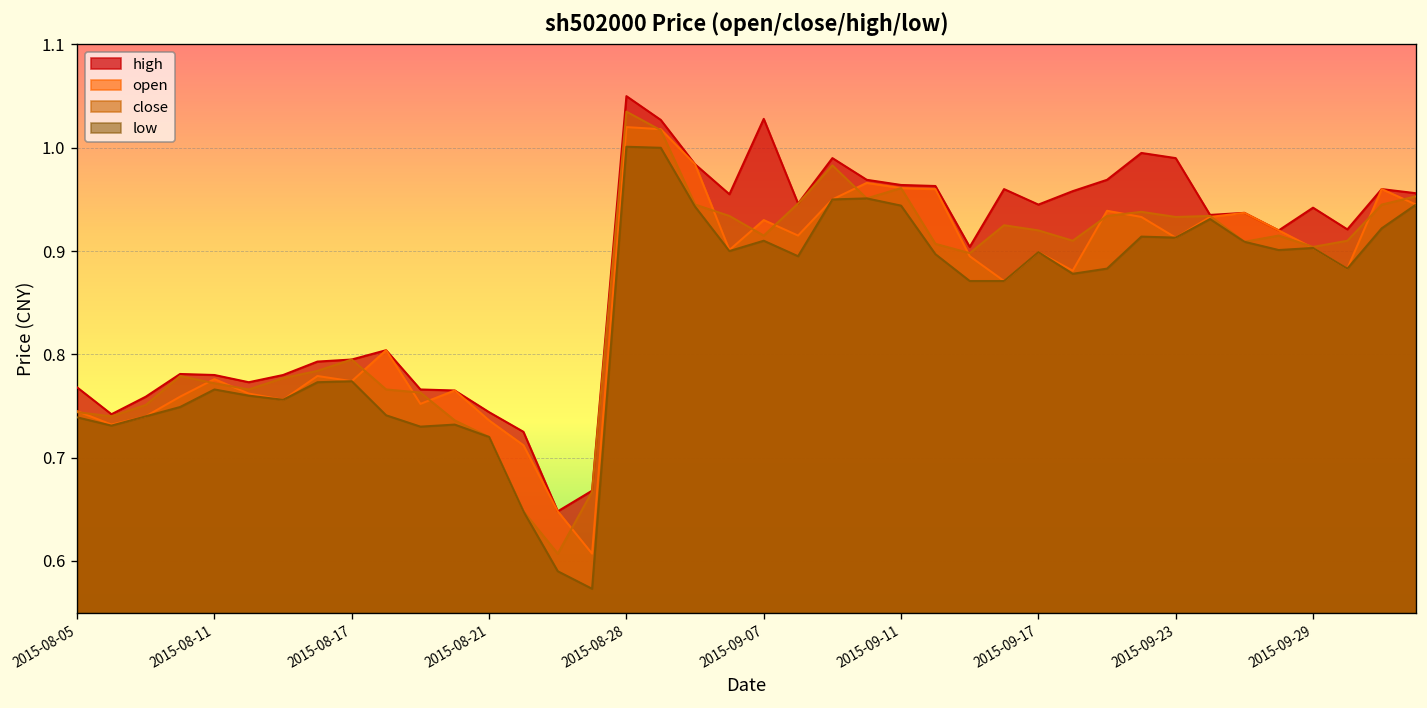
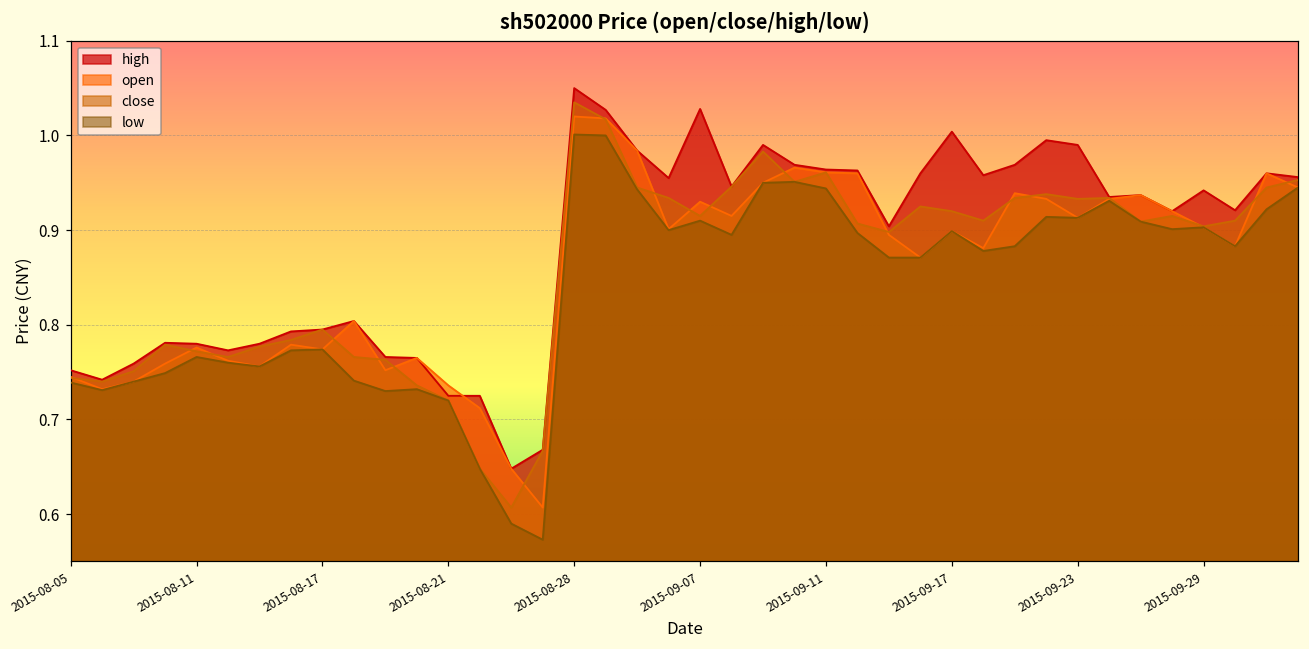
high, 2015-08-05: 0.77 -> 0.75
high, 2015-08-21: 0.74 -> 0.73
high, 2015-09-17: 0.95 -> 1.00
